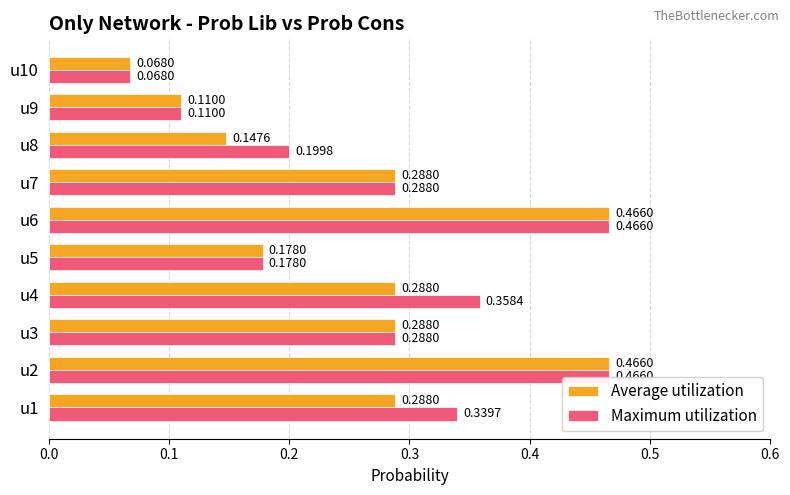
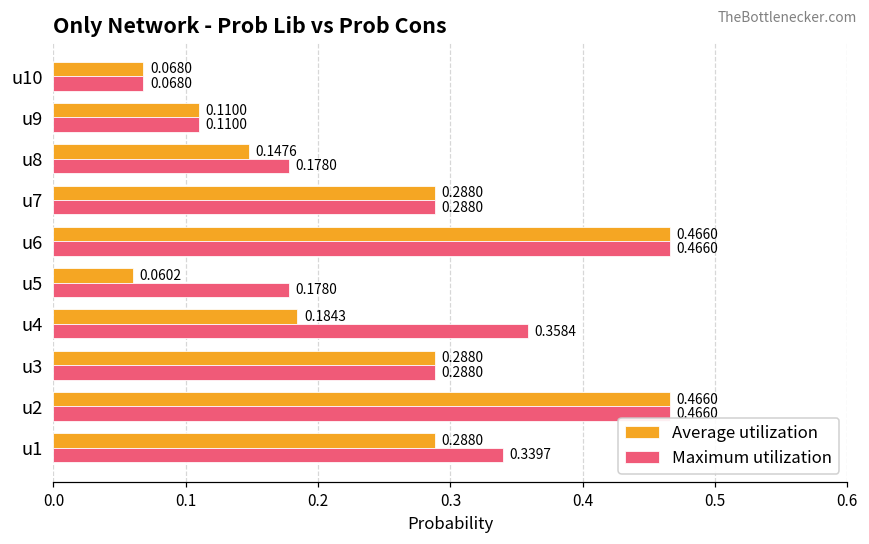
Maximum utilization, u8: 0.1998 -> 0.1780
Average utilization, u5: 0.1780 -> 0.0602
Average utilization, u4: 0.2880 -> 0.1843
